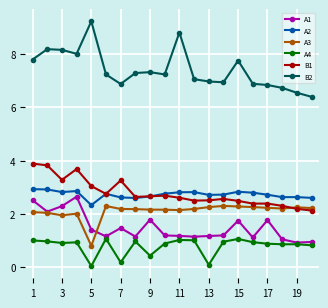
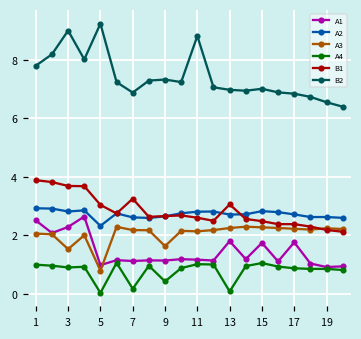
A3, 3: 1.9 -> 1.5
B1, 3: 3.3 -> 3.7
B2, 3: 8.2 -> 9.0
A1, 5: 1.4 -> 1.0
A1, 7: 1.5 -> 1.1
A1, 9: 1.8 -> 1.1
A3, 9: 2.2 -> 1.6
A1, 13: 1.2 -> 1.8
B1, 13: 2.5 -> 3.1
B2, 15: 7.8 -> 7.0
